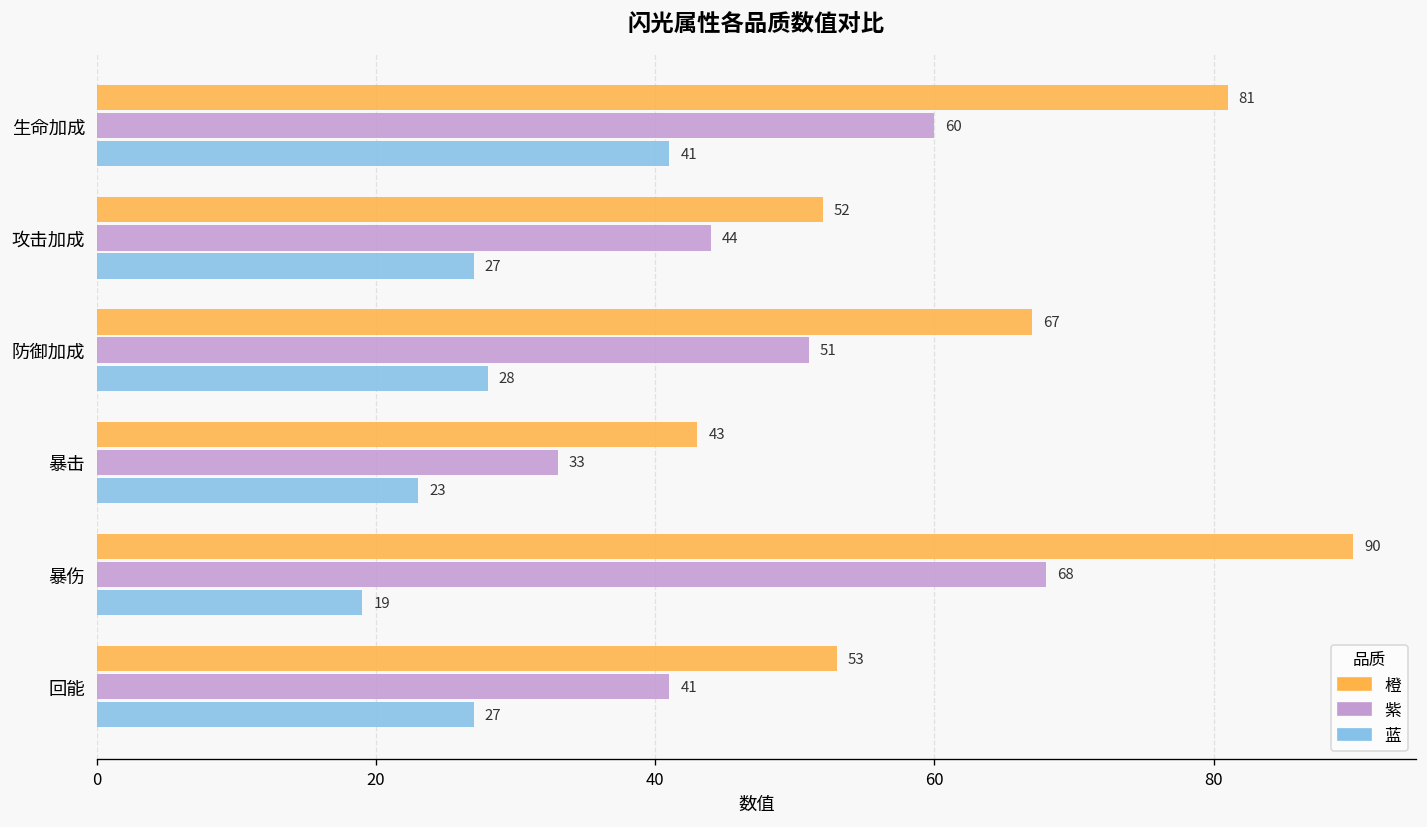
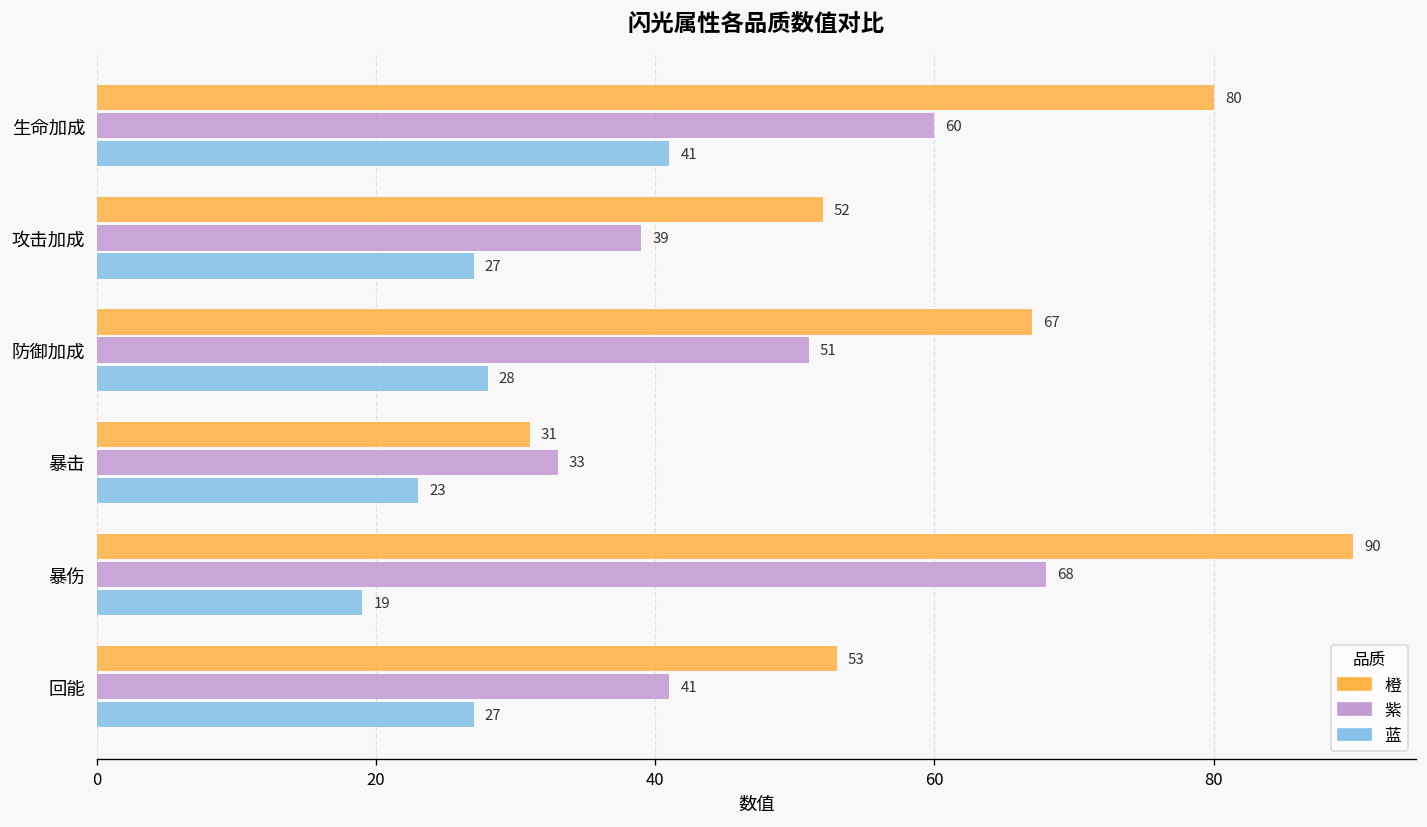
橙, 生命加成: 81 -> 80
紫, 攻击加成: 44 -> 39
橙, 暴击: 43 -> 31
